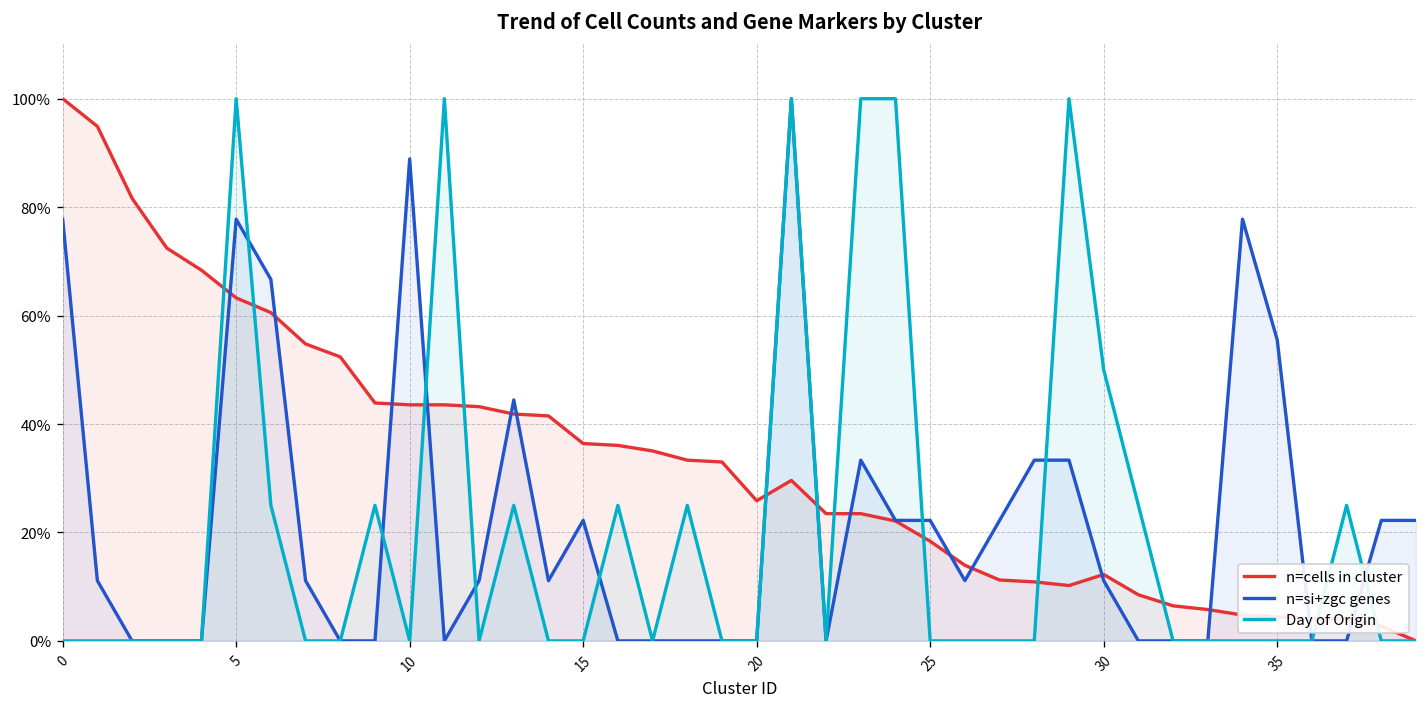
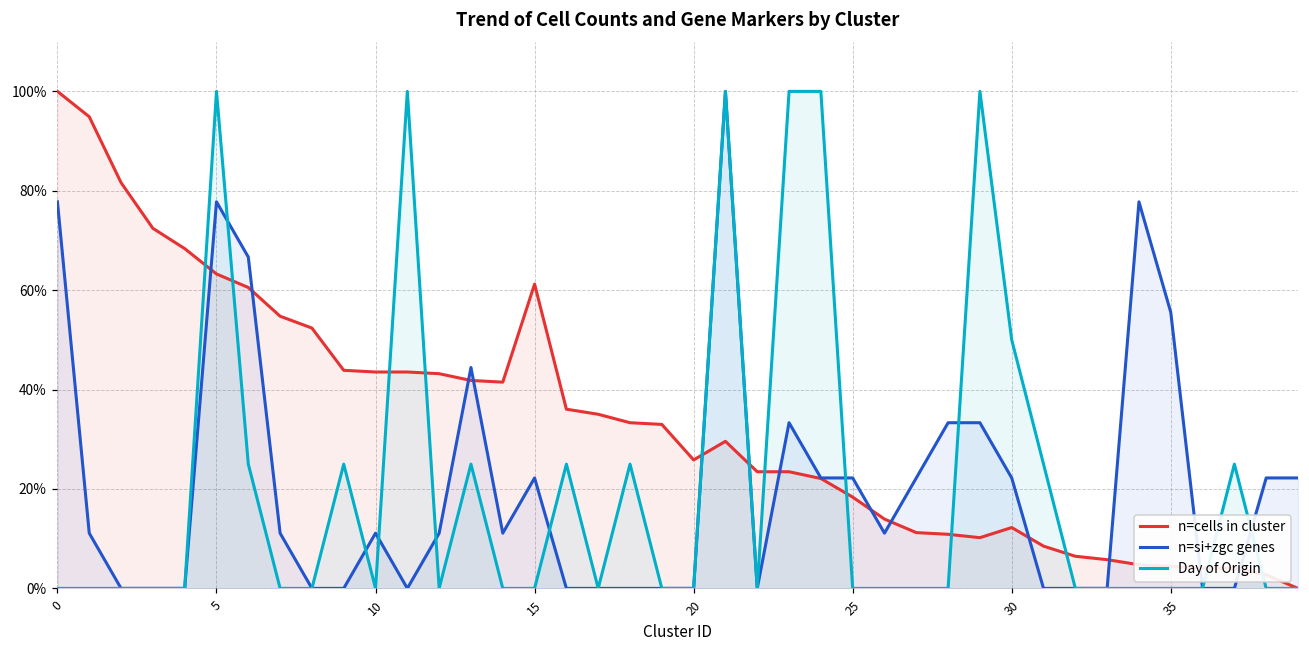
n=si+zgc genes, 10: 89% -> 11%
n=cells in cluster, 15: 36% -> 61%
n=si+zgc genes, 30: 11% -> 22%
